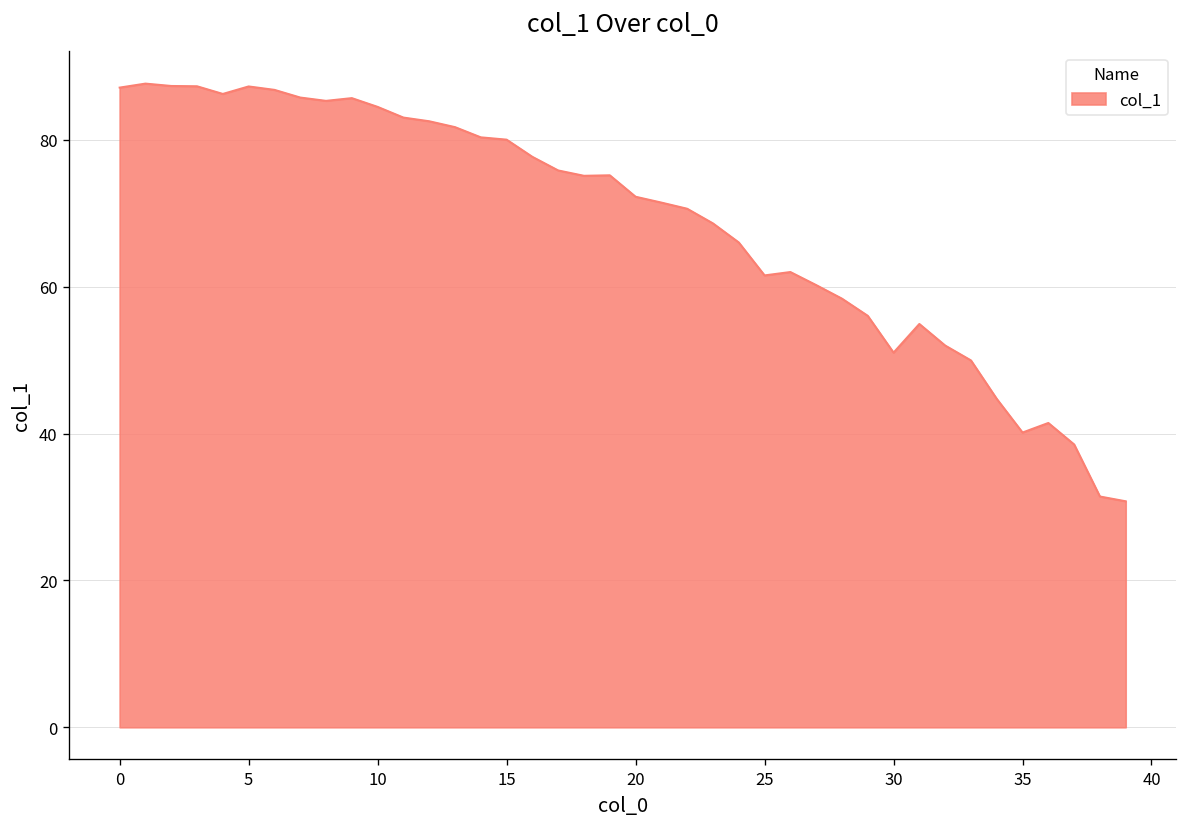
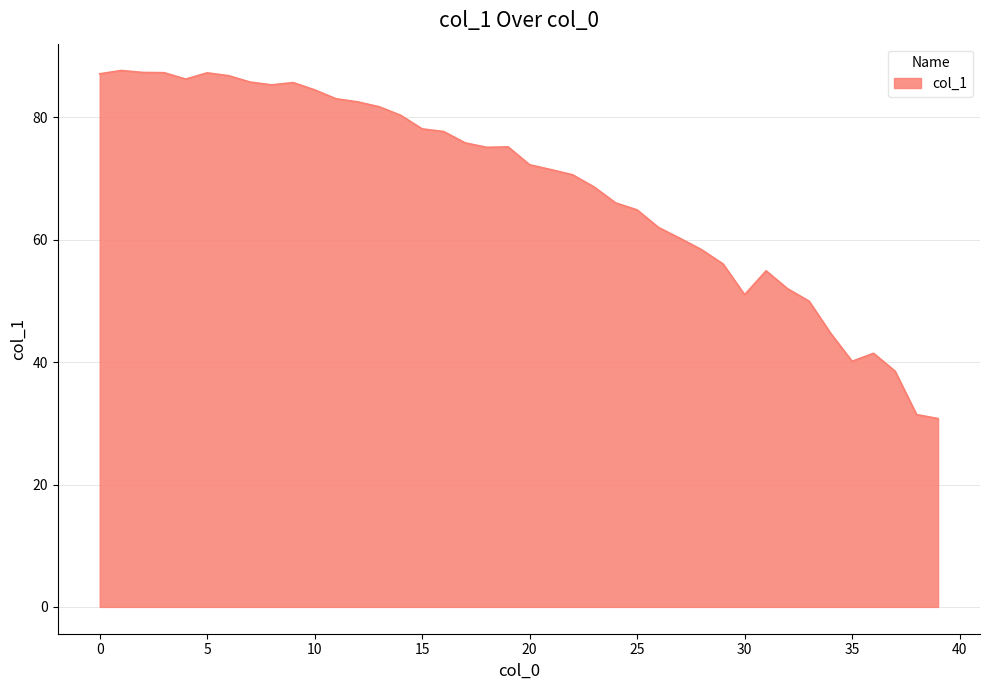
15: 80 -> 78
25: 62 -> 65
